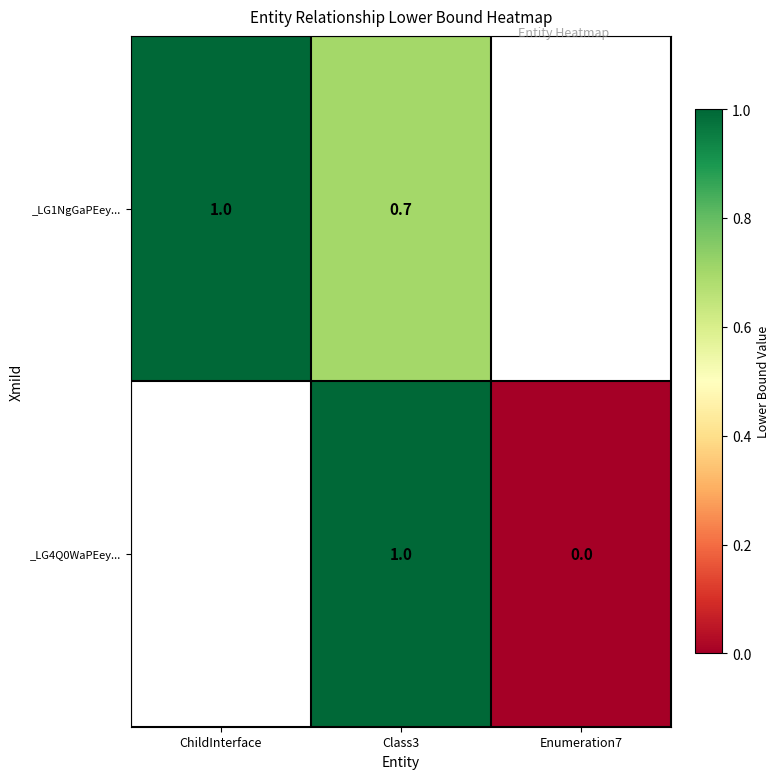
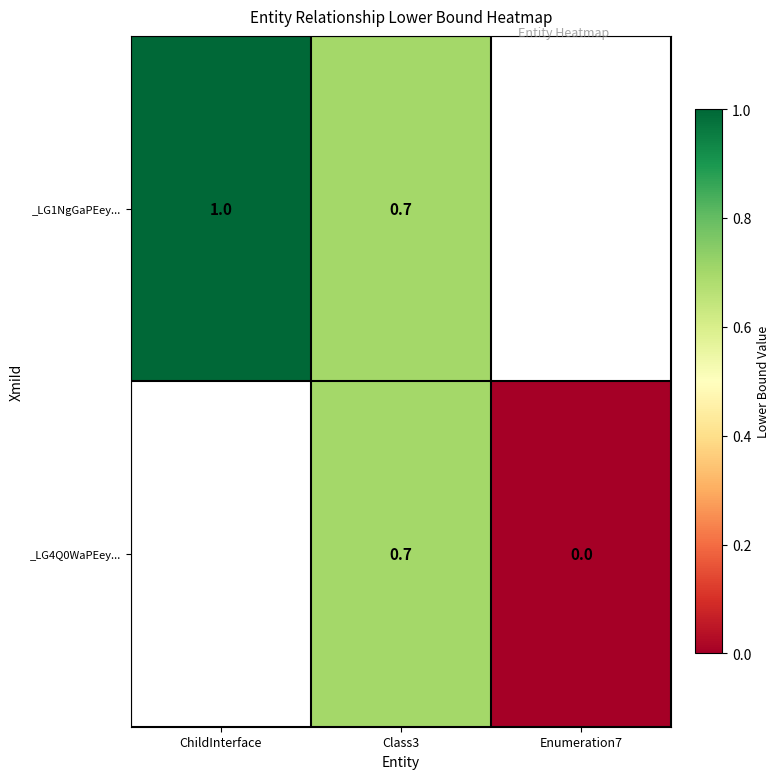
_LG4Q0WaPEey..., Class3: 1.0 -> 0.7
